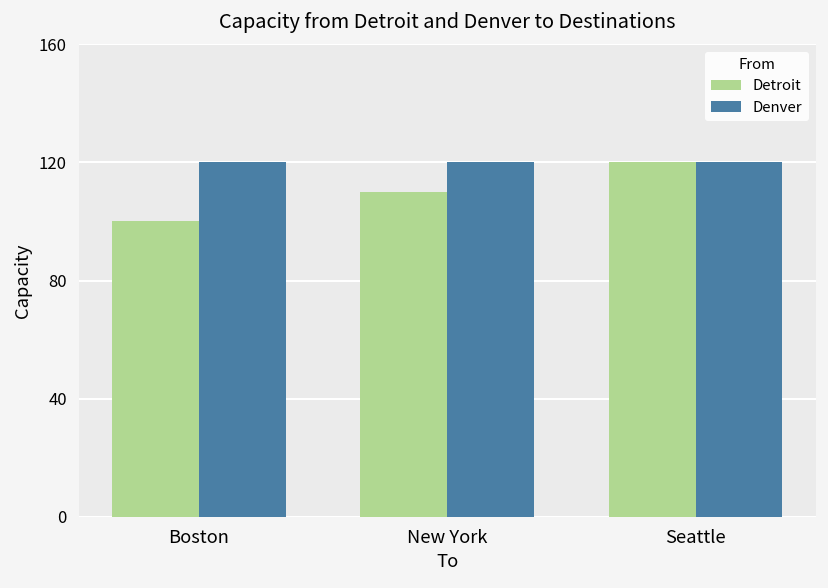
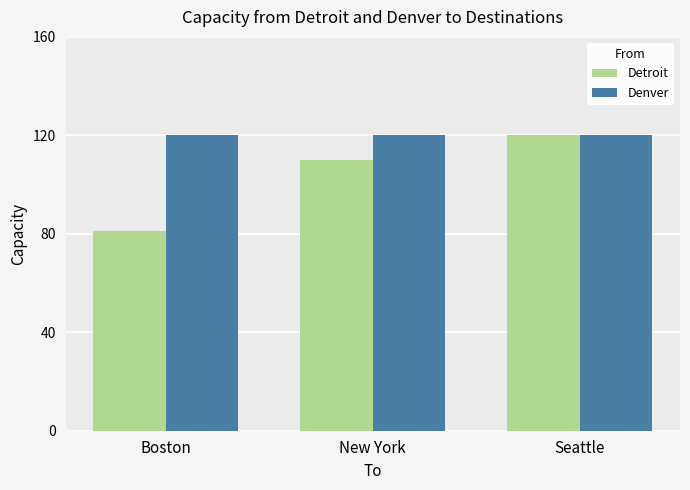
Detroit, Boston: 100 -> 81
